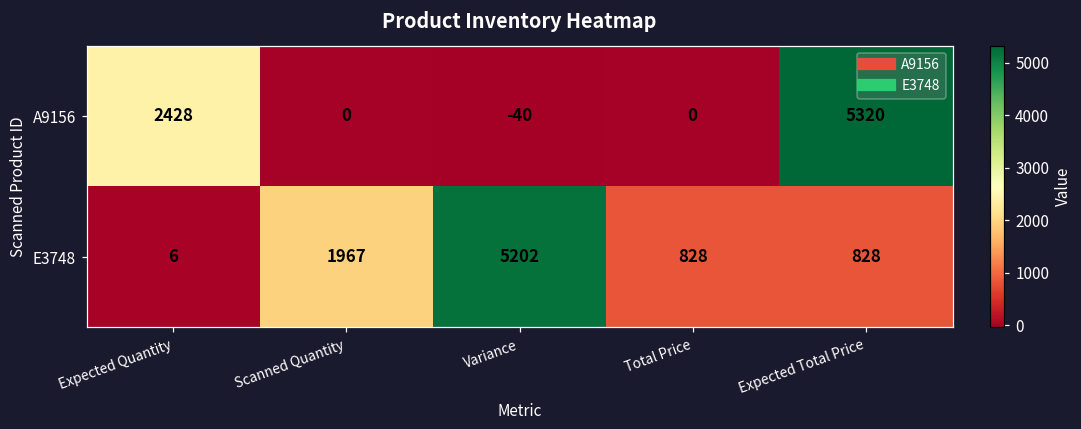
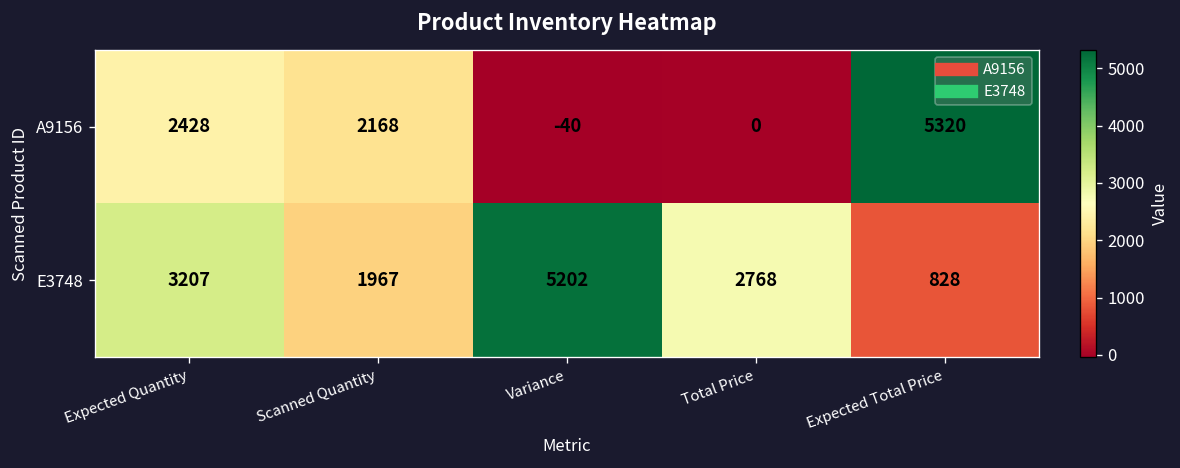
A9156, Scanned Quantity: 0 -> 2168
E3748, Expected Quantity: 6 -> 3207
E3748, Total Price: 828 -> 2768
